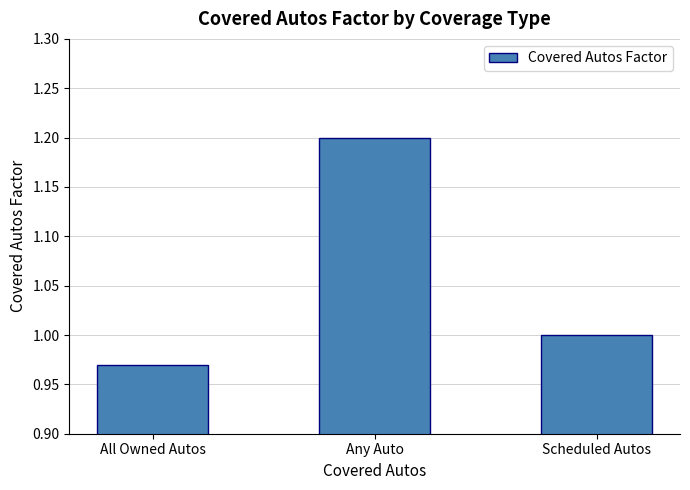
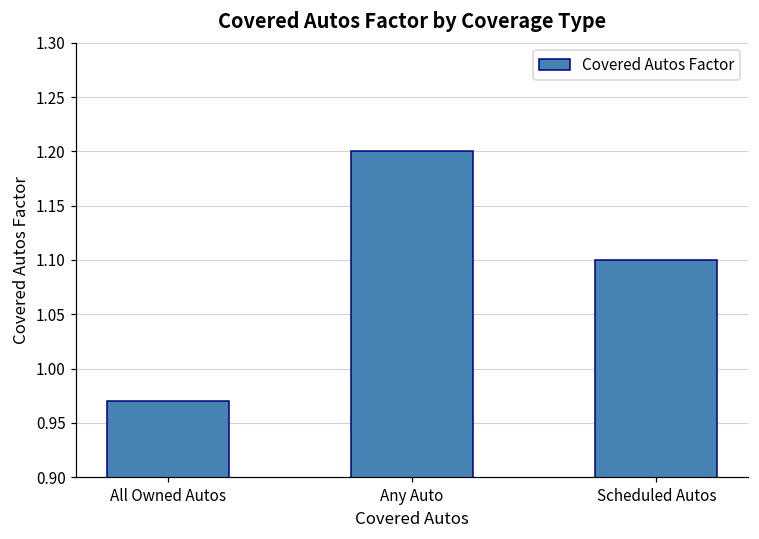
Scheduled Autos: 1.0 -> 1.1
